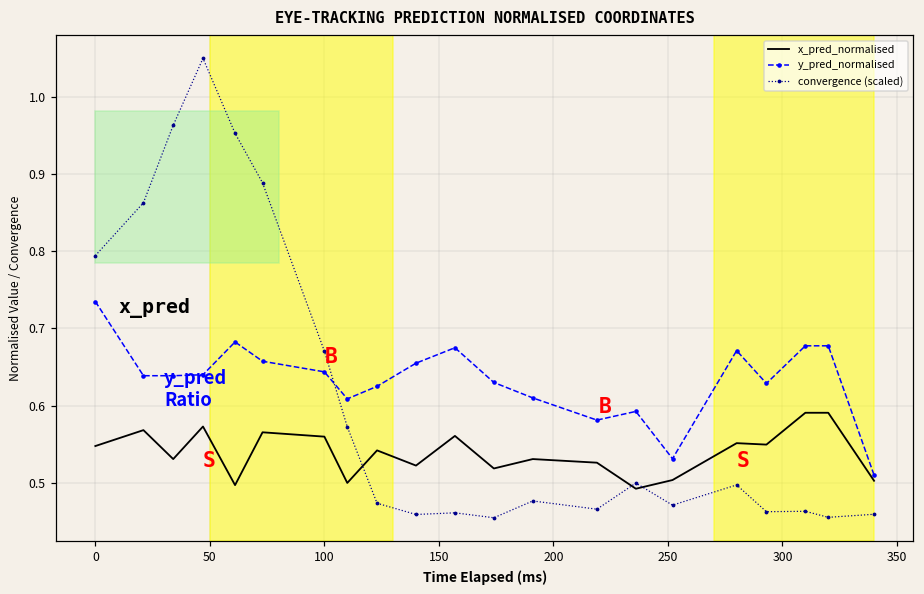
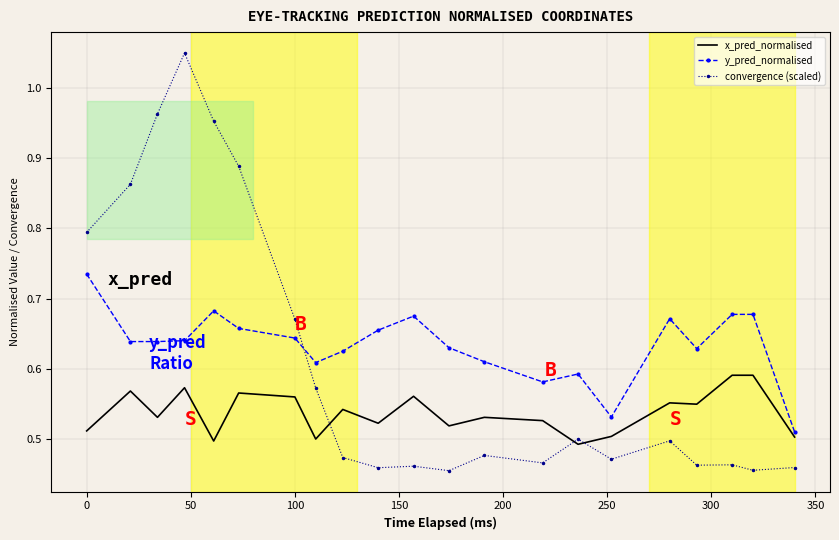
x_pred_normalised, 0: 0.55 -> 0.51
